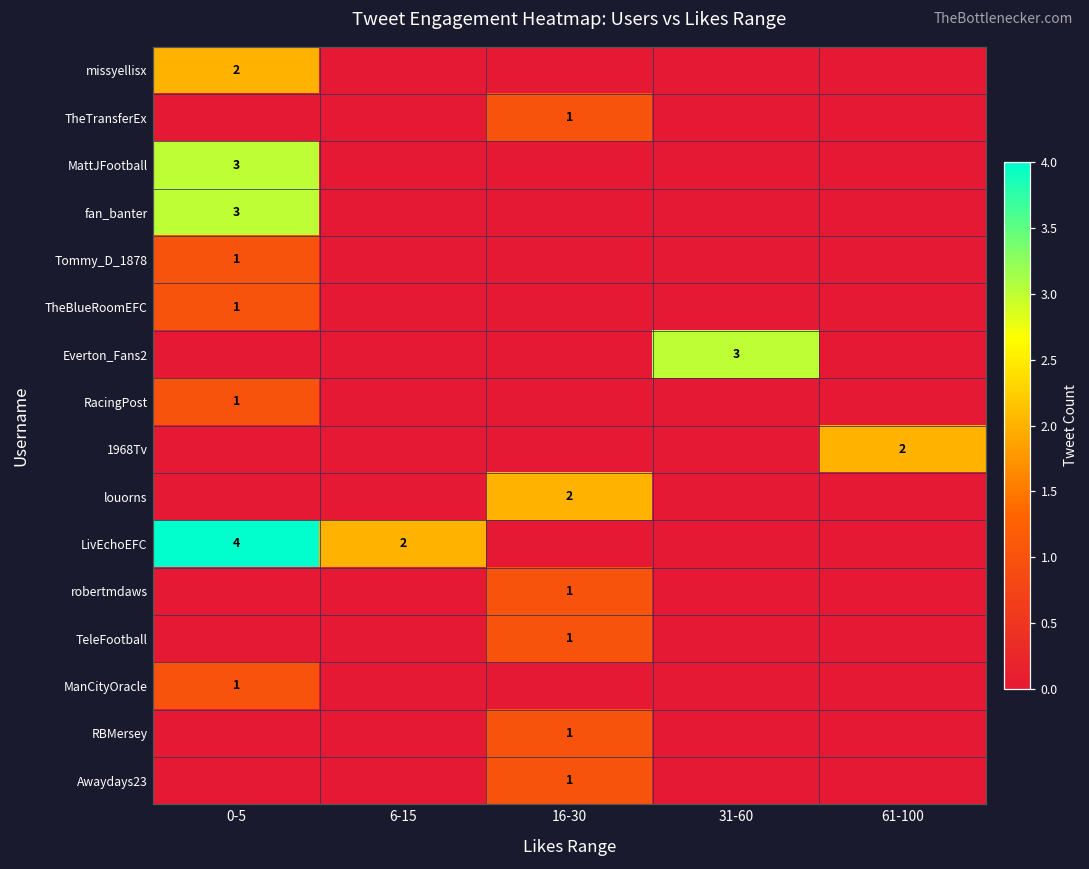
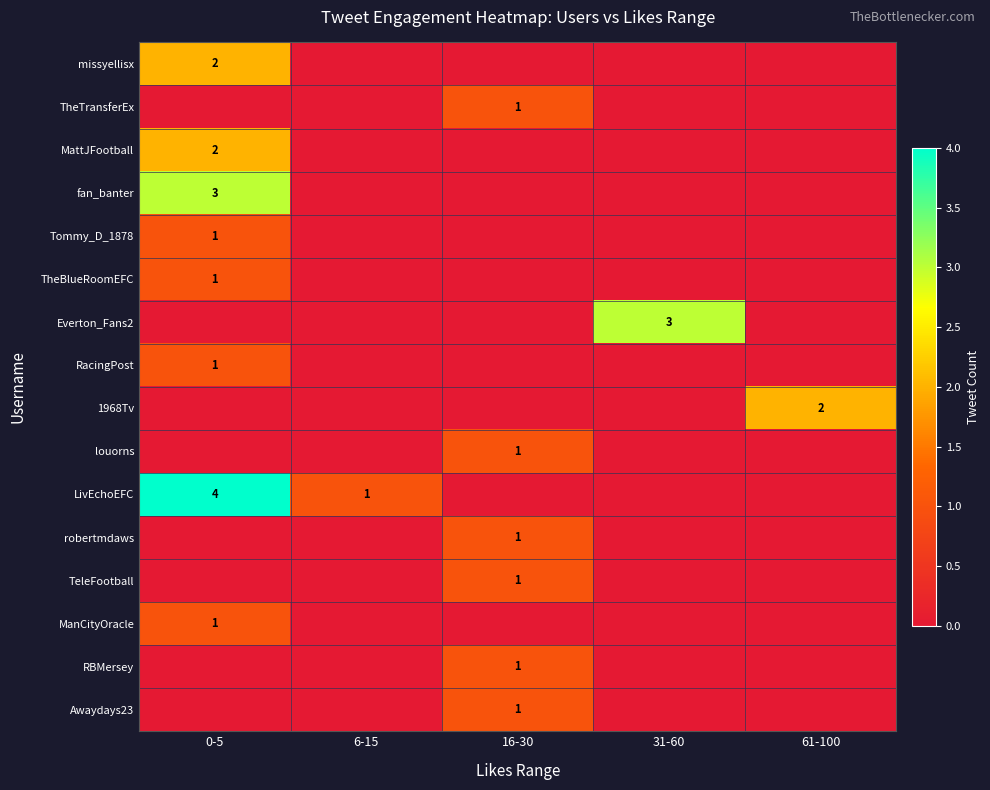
MattJFootball, 0-5: 3 -> 2
louorns, 16-30: 2 -> 1
LivEchoEFC, 6-15: 2 -> 1
